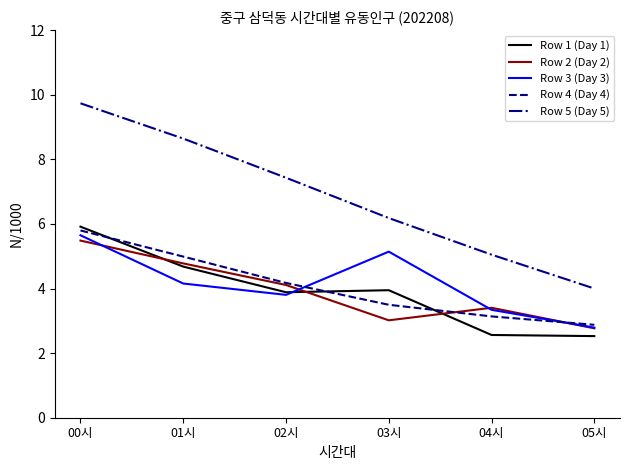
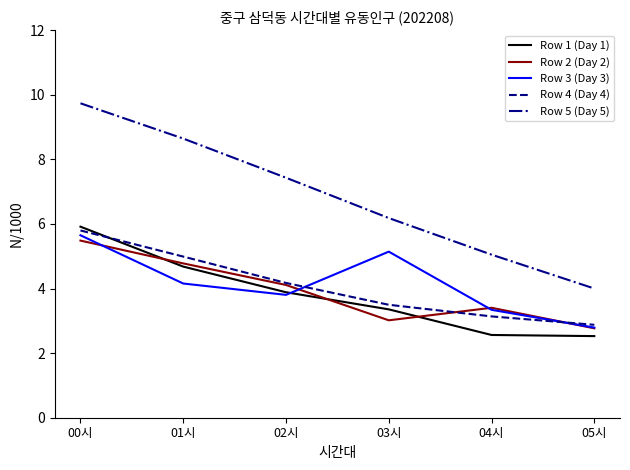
Row 1 (Day 1), 03시: 3.9 -> 3.4
